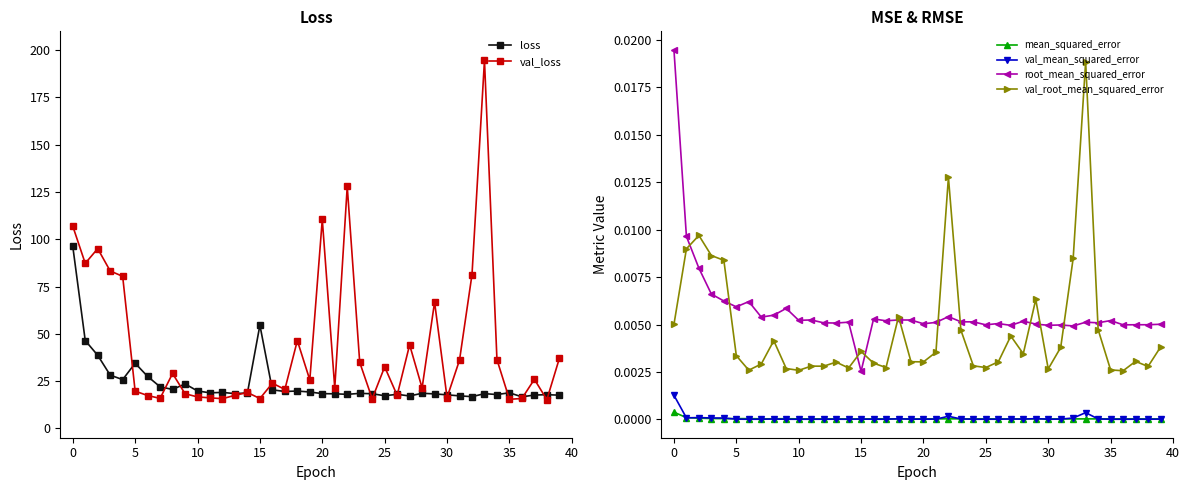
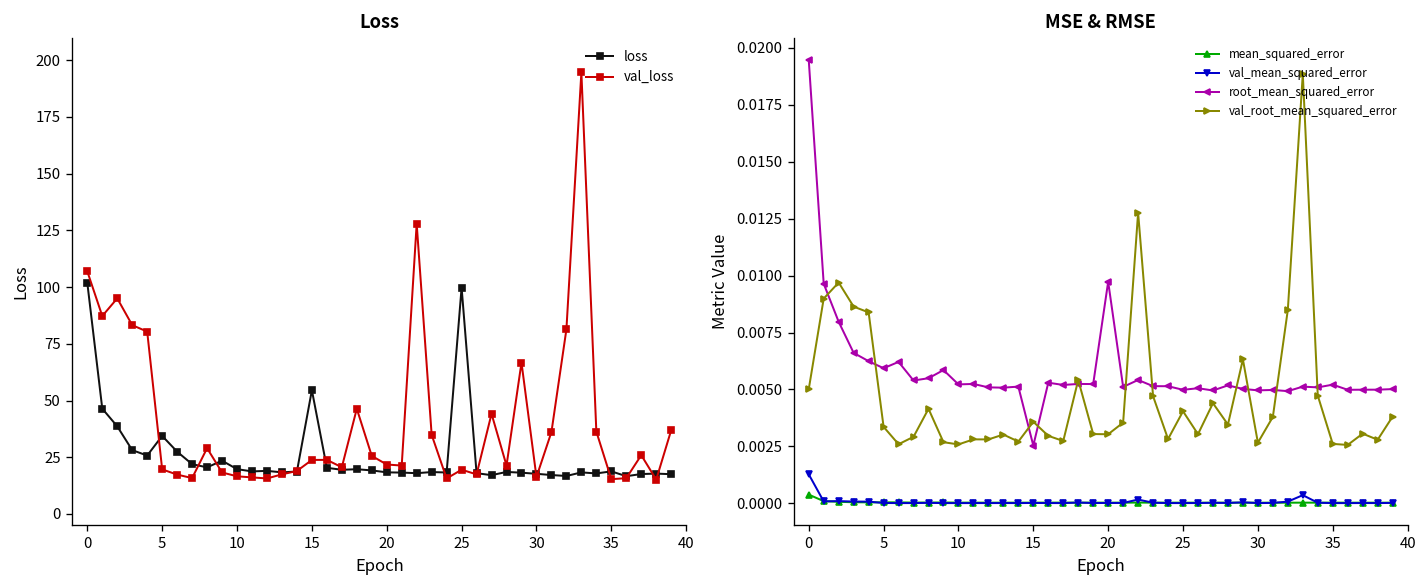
Loss, loss, 0: 96 -> 102
Loss, val_loss, 15: 16 -> 24
Loss, val_loss, 20: 110 -> 22
Loss, loss, 25: 17 -> 100
Loss, val_loss, 25: 32 -> 20
MSE & RMSE, root_mean_squared_error, 20: 0.0050 -> 0.0097
MSE & RMSE, val_root_mean_squared_error, 25: 0.0027 -> 0.0040
